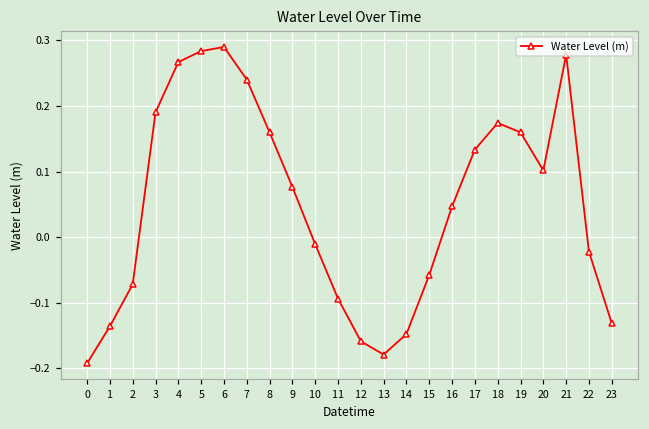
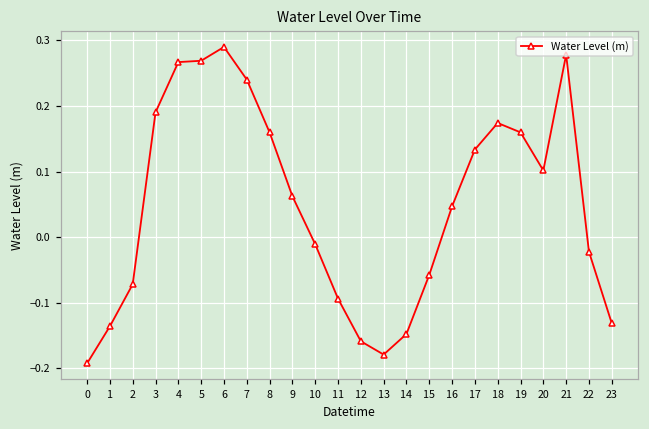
5: 0.28 -> 0.27
9: 0.08 -> 0.06
